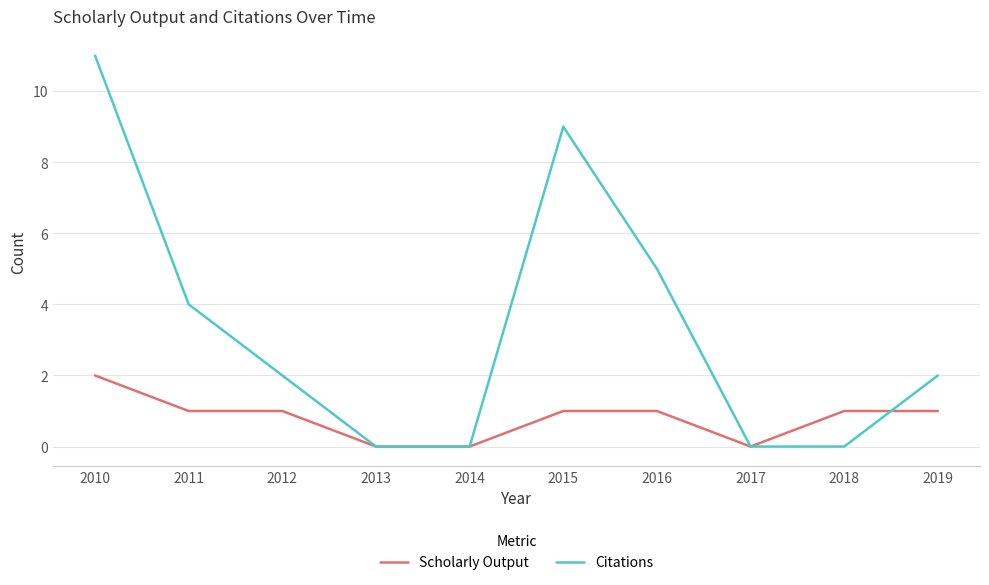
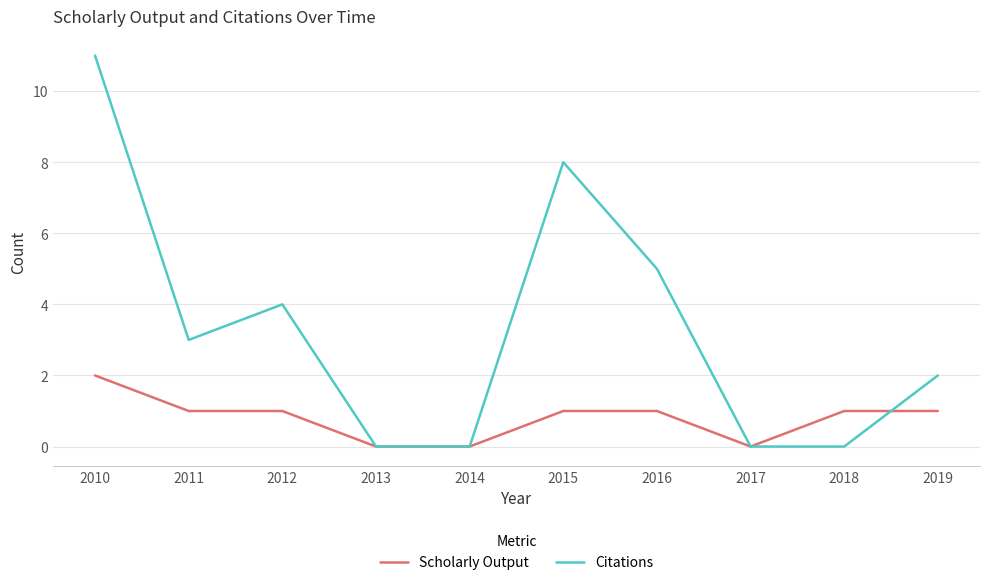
Citations, 2011: 4 -> 3
Citations, 2012: 2 -> 4
Citations, 2015: 9 -> 8
